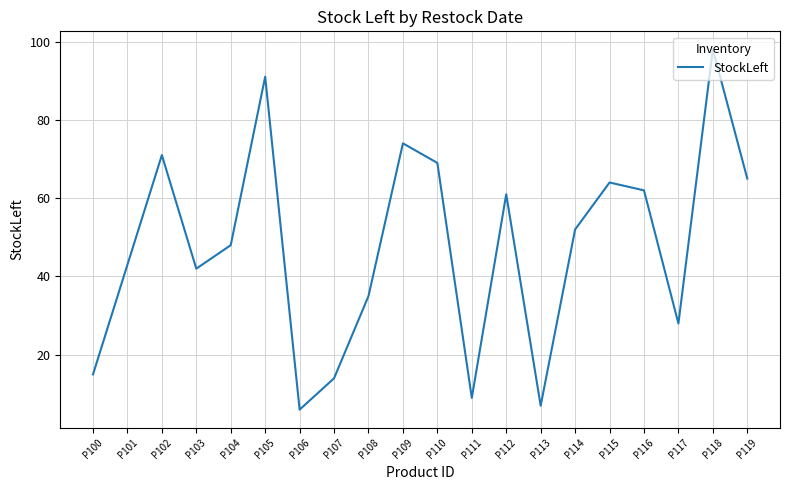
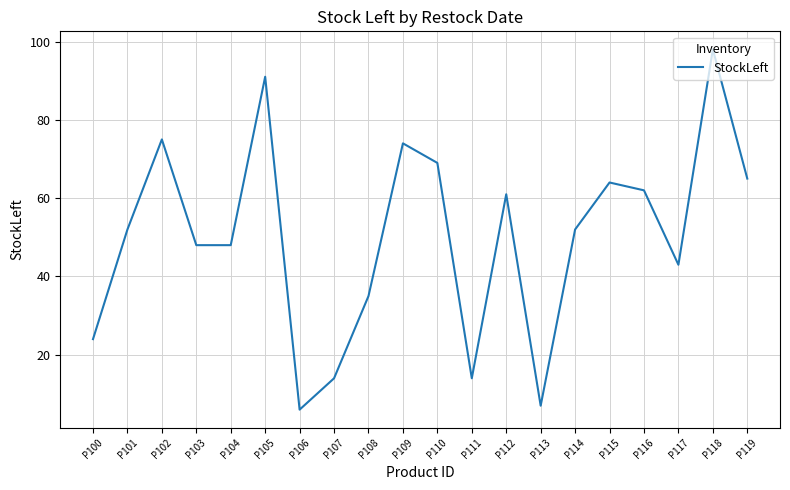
P100: 15 -> 24
P101: 43 -> 52
P102: 71 -> 75
P103: 42 -> 48
P111: 9 -> 14
P117: 28 -> 43
